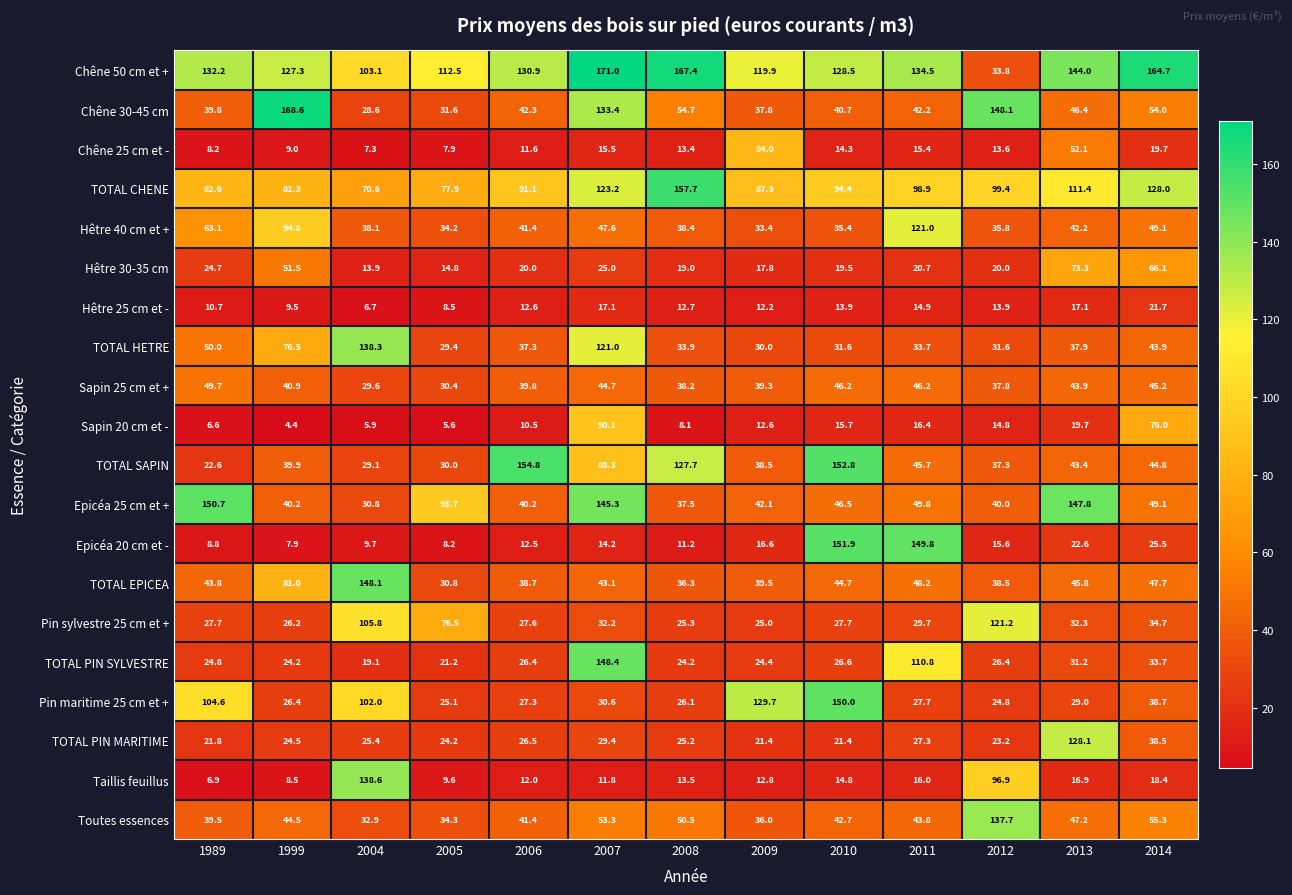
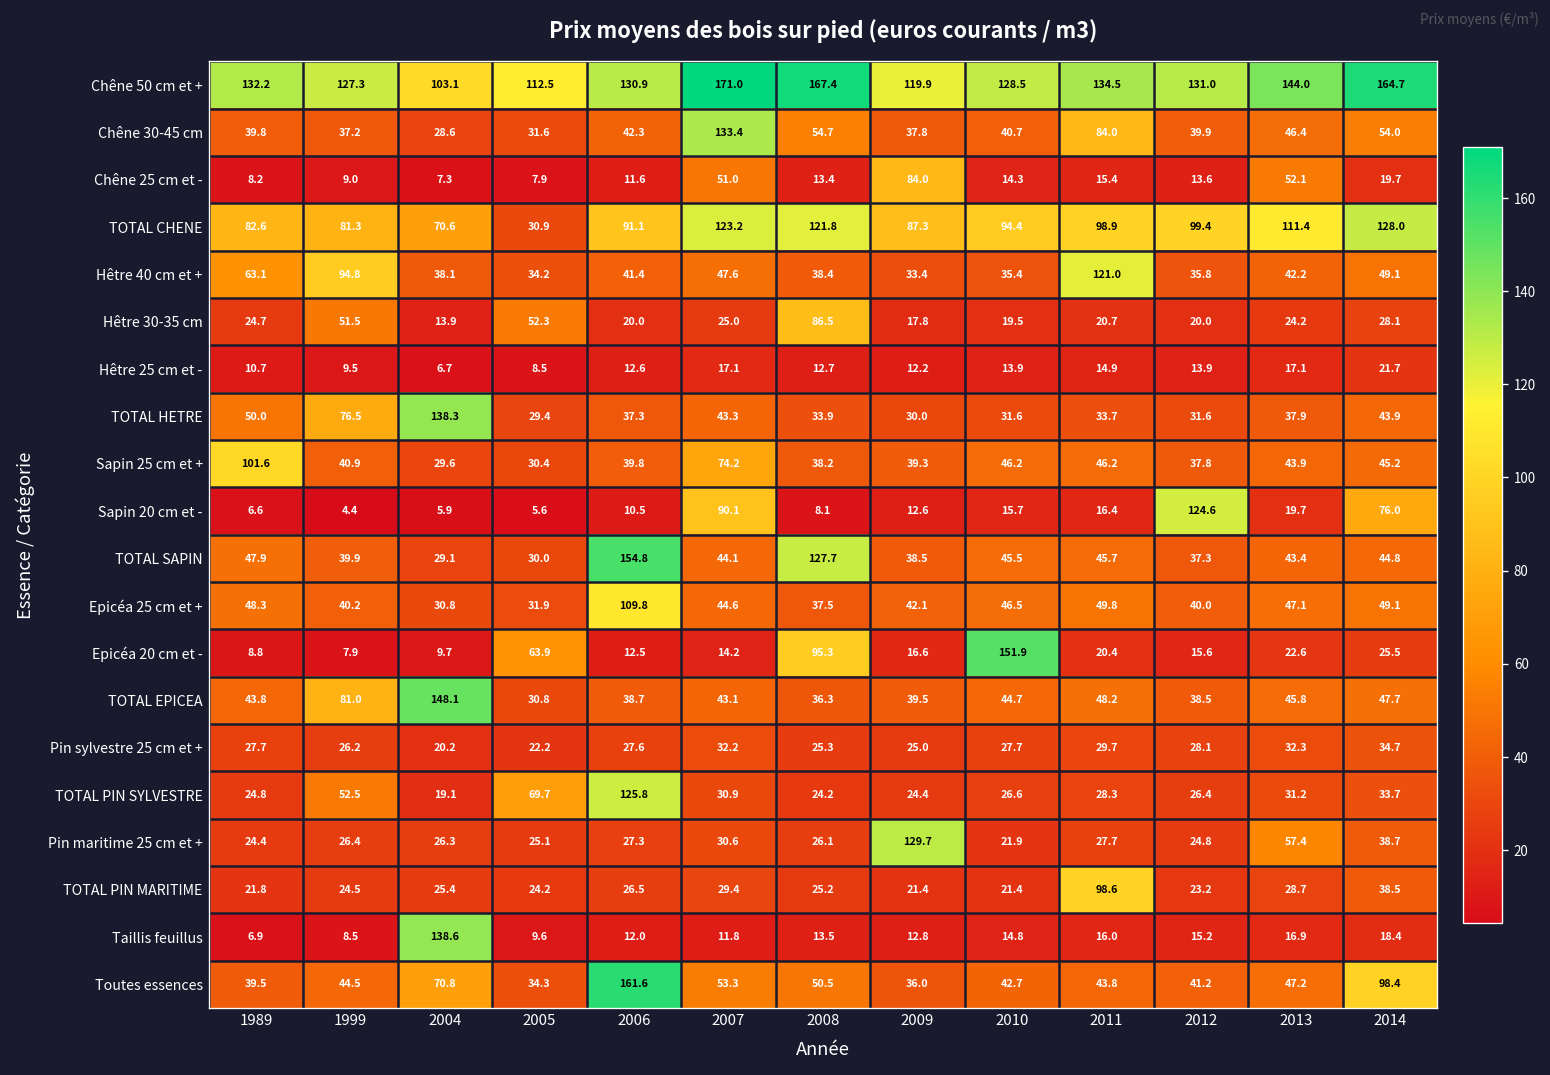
Chêne 50 cm et +, 2012: 33.8 -> 131.0
Chêne 30-45 cm, 1999: 168.6 -> 37.2
Chêne 30-45 cm, 2011: 42.2 -> 84.0
Chêne 30-45 cm, 2012: 148.1 -> 39.9
Chêne 25 cm et -, 2007: 15.5 -> 51.0
TOTAL CHENE, 2005: 77.9 -> 30.9
TOTAL CHENE, 2008: 157.7 -> 121.8
Hêtre 30-35 cm, 2005: 14.8 -> 52.3
Hêtre 30-35 cm, 2008: 19.0 -> 86.5
Hêtre 30-35 cm, 2013: 73.3 -> 24.2
Hêtre 30-35 cm, 2014: 66.1 -> 28.1
TOTAL HETRE, 2007: 121.0 -> 43.3
Sapin 25 cm et +, 1989: 49.7 -> 101.6
Sapin 25 cm et +, 2007: 44.7 -> 74.2
Sapin 20 cm et -, 2012: 14.8 -> 124.6
TOTAL SAPIN, 1989: 22.6 -> 47.9
TOTAL SAPIN, 2007: 88.3 -> 44.1
TOTAL SAPIN, 2010: 152.8 -> 45.5
Epicéa 25 cm et +, 1989: 150.7 -> 48.3
Epicéa 25 cm et +, 2005: 93.7 -> 31.9
Epicéa 25 cm et +, 2006: 40.2 -> 109.8
Epicéa 25 cm et +, 2007: 145.3 -> 44.6
Epicéa 25 cm et +, 2013: 147.8 -> 47.1
Epicéa 20 cm et -, 2005: 8.2 -> 63.9
Epicéa 20 cm et -, 2008: 11.2 -> 95.3
Epicéa 20 cm et -, 2011: 149.8 -> 20.4
Pin sylvestre 25 cm et +, 2004: 105.8 -> 20.2
Pin sylvestre 25 cm et +, 2005: 76.5 -> 22.2
Pin sylvestre 25 cm et +, 2012: 121.2 -> 28.1
TOTAL PIN SYLVESTRE, 1999: 24.2 -> 52.5
TOTAL PIN SYLVESTRE, 2005: 21.2 -> 69.7
TOTAL PIN SYLVESTRE, 2006: 26.4 -> 125.8
TOTAL PIN SYLVESTRE, 2007: 148.4 -> 30.9
TOTAL PIN SYLVESTRE, 2011: 110.8 -> 28.3
Pin maritime 25 cm et +, 1989: 104.6 -> 24.4
Pin maritime 25 cm et +, 2004: 102.0 -> 26.3
Pin maritime 25 cm et +, 2010: 150.0 -> 21.9
Pin maritime 25 cm et +, 2013: 29.0 -> 57.4
TOTAL PIN MARITIME, 2011: 27.3 -> 98.6
TOTAL PIN MARITIME, 2013: 128.1 -> 28.7
Taillis feuillus, 2012: 96.9 -> 15.2
Toutes essences, 2004: 32.9 -> 70.8
Toutes essences, 2006: 41.4 -> 161.6
Toutes essences, 2012: 137.7 -> 41.2
Toutes essences, 2014: 55.3 -> 98.4
